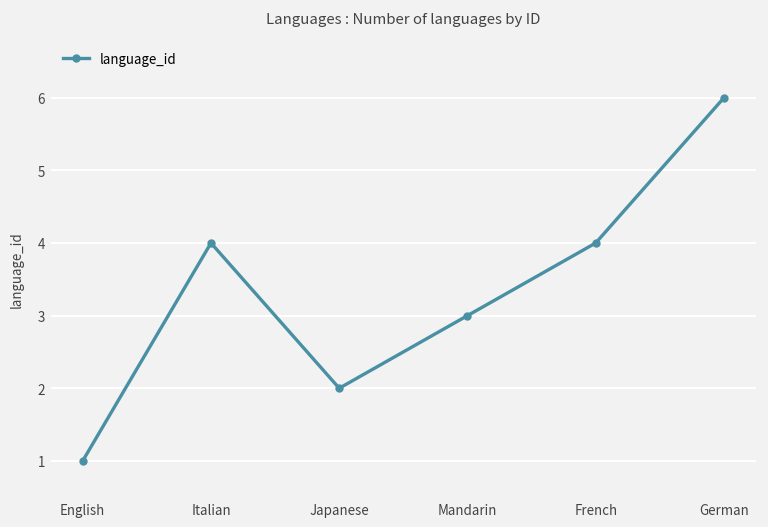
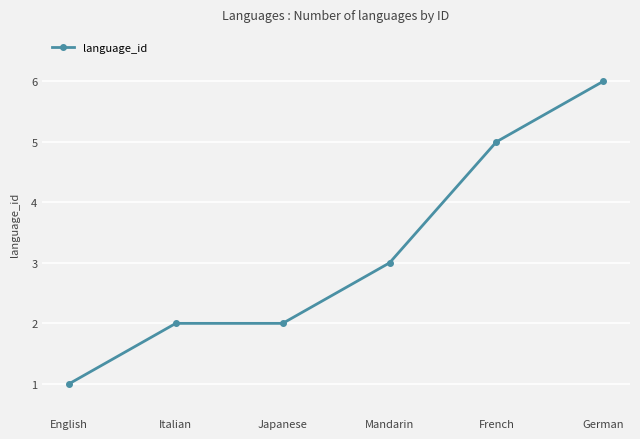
Italian: 4 -> 2
French: 4 -> 5
